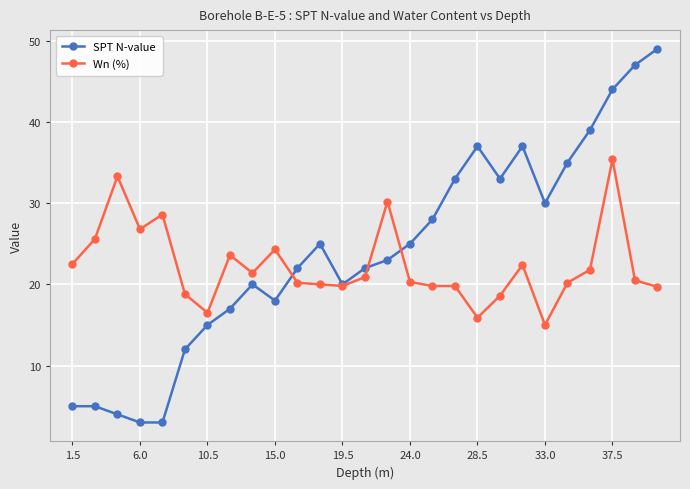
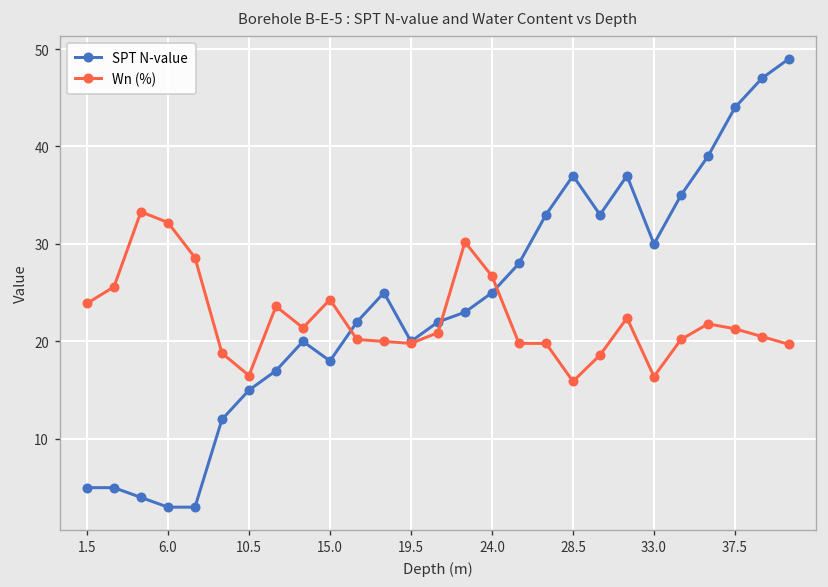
Wn (%), 1.5: 23 -> 24
Wn (%), 6.0: 27 -> 32
Wn (%), 24.0: 20 -> 27
Wn (%), 33.0: 15 -> 16
Wn (%), 37.5: 35 -> 21
